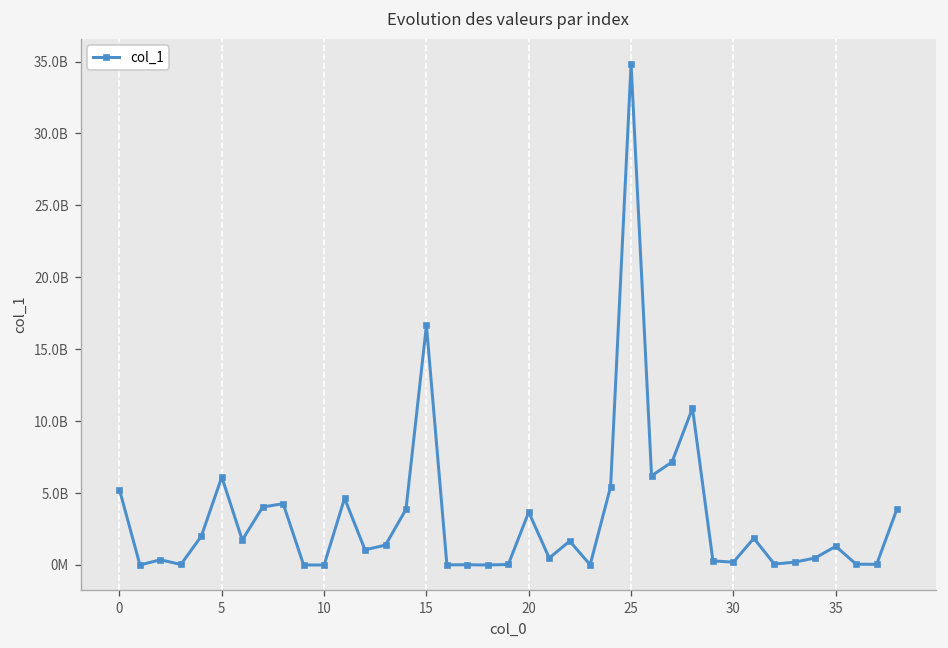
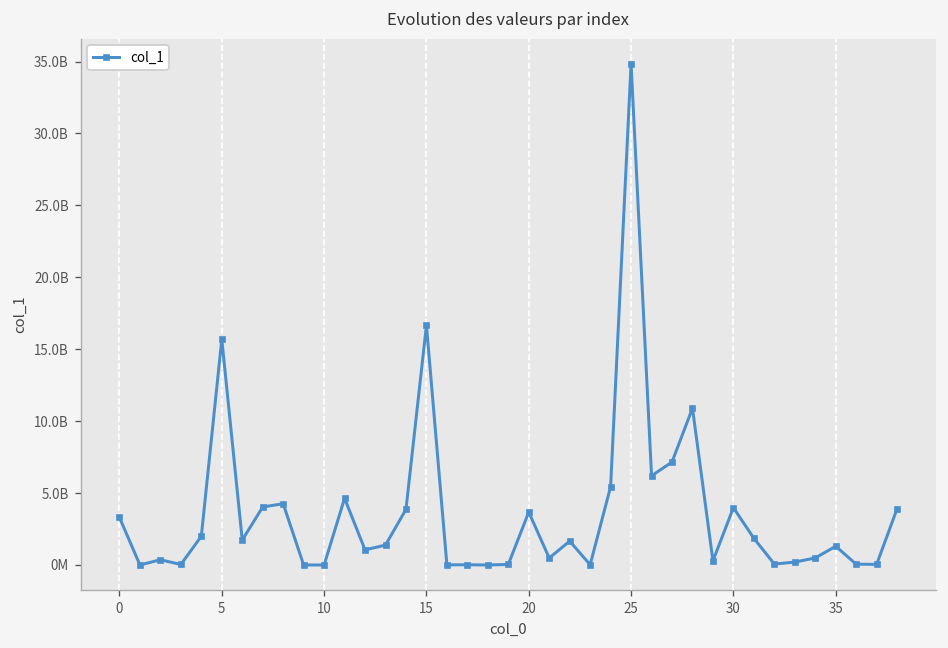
0: 5200000000 -> 3300000000
5: 6100000000 -> 15700000000
30: 200000000 -> 4000000000
